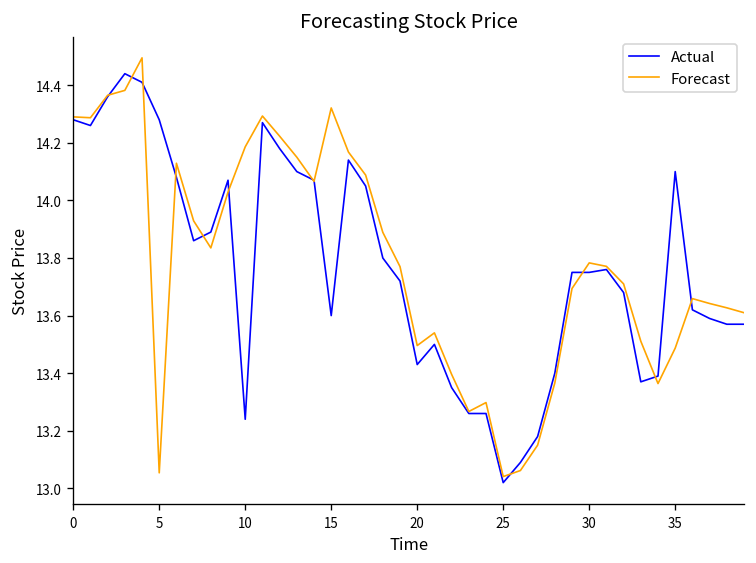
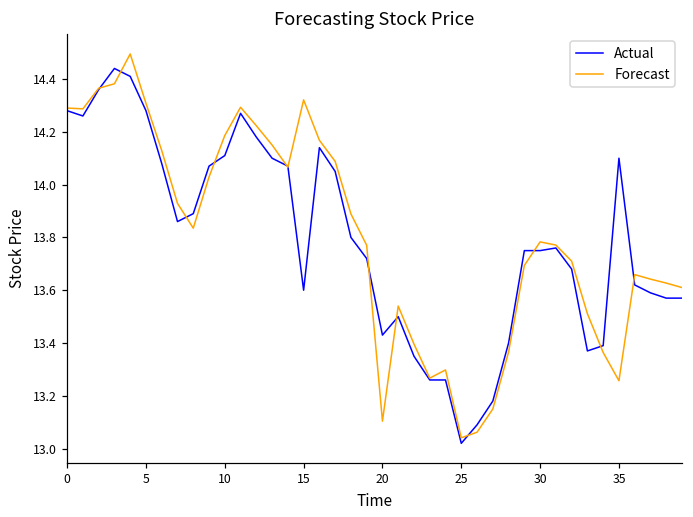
Forecast, 5: 13.05 -> 14.31
Actual, 10: 13.24 -> 14.11
Forecast, 20: 13.50 -> 13.10
Forecast, 35: 13.49 -> 13.26
